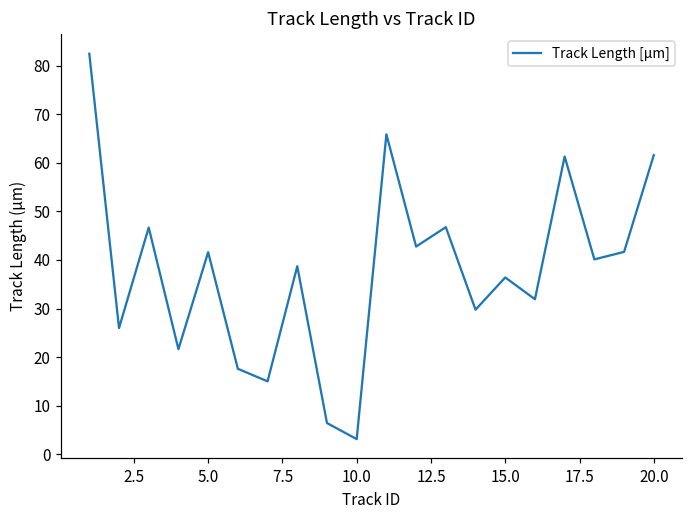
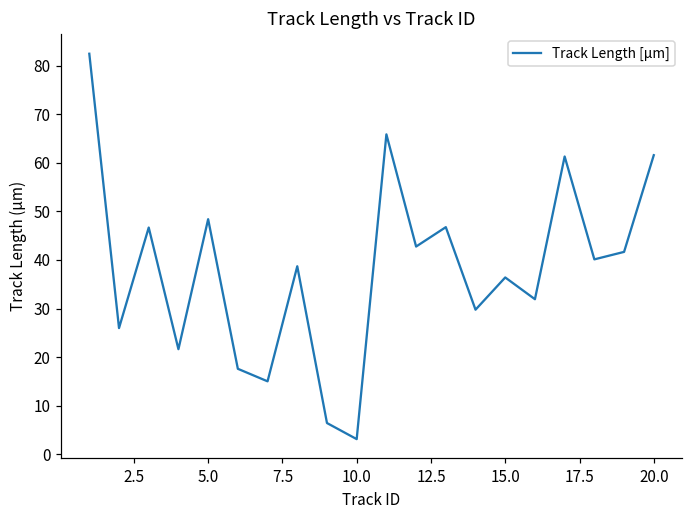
5.0: 42 -> 48
